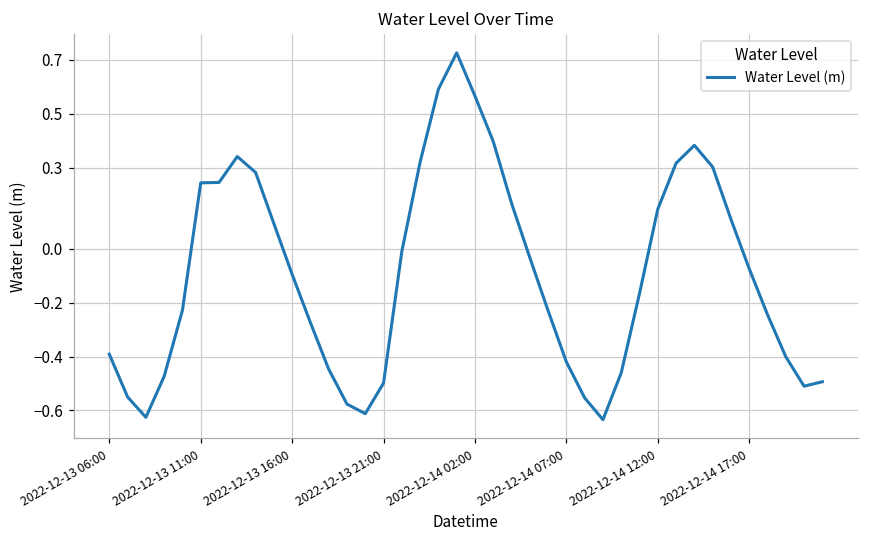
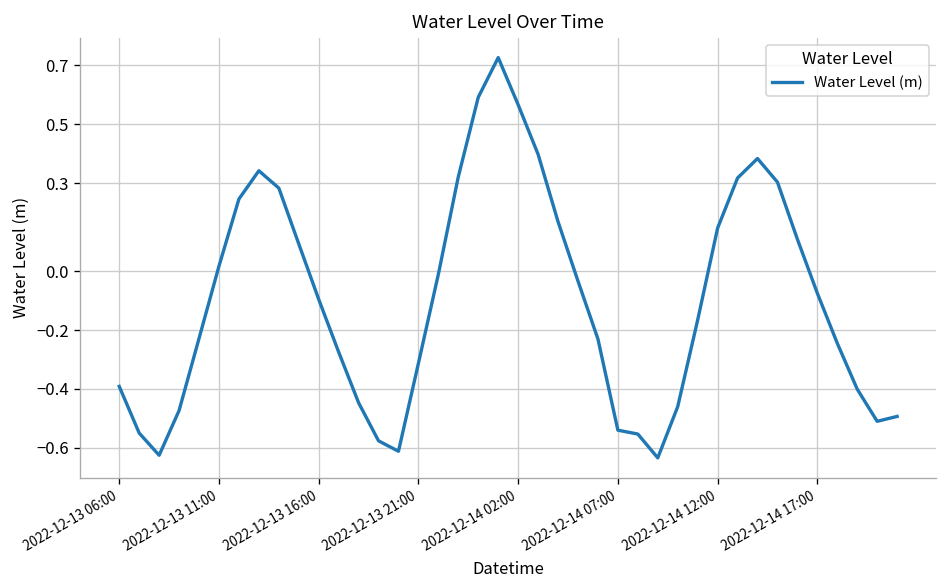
2022-12-13 11:00: 0.24 -> 0.02
2022-12-13 21:00: -0.50 -> -0.31
2022-12-14 07:00: -0.42 -> -0.54
